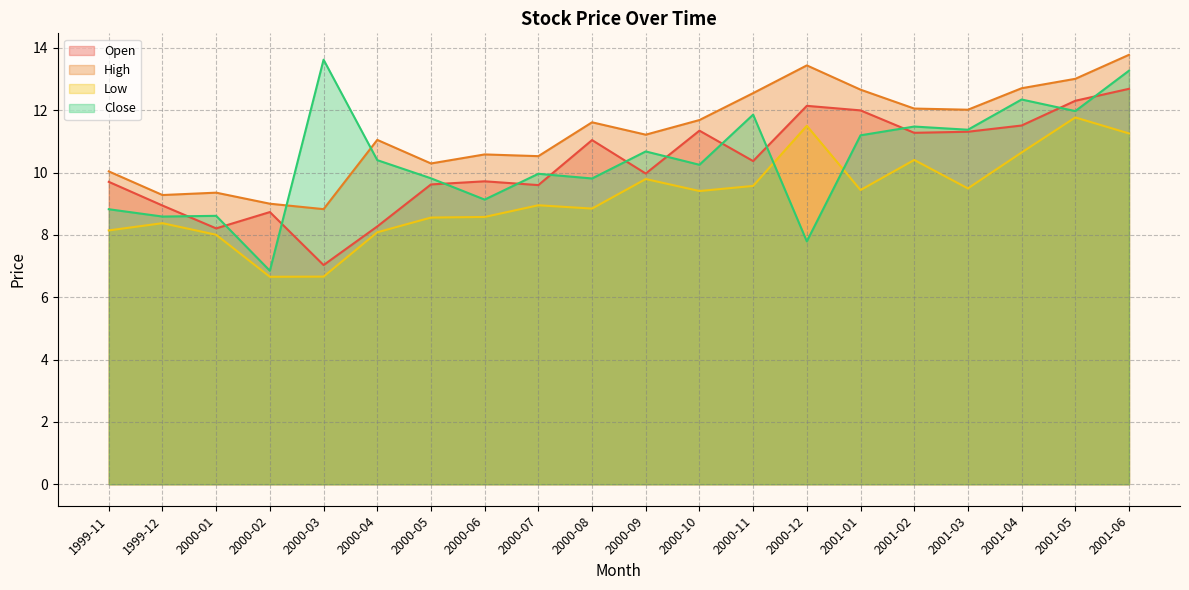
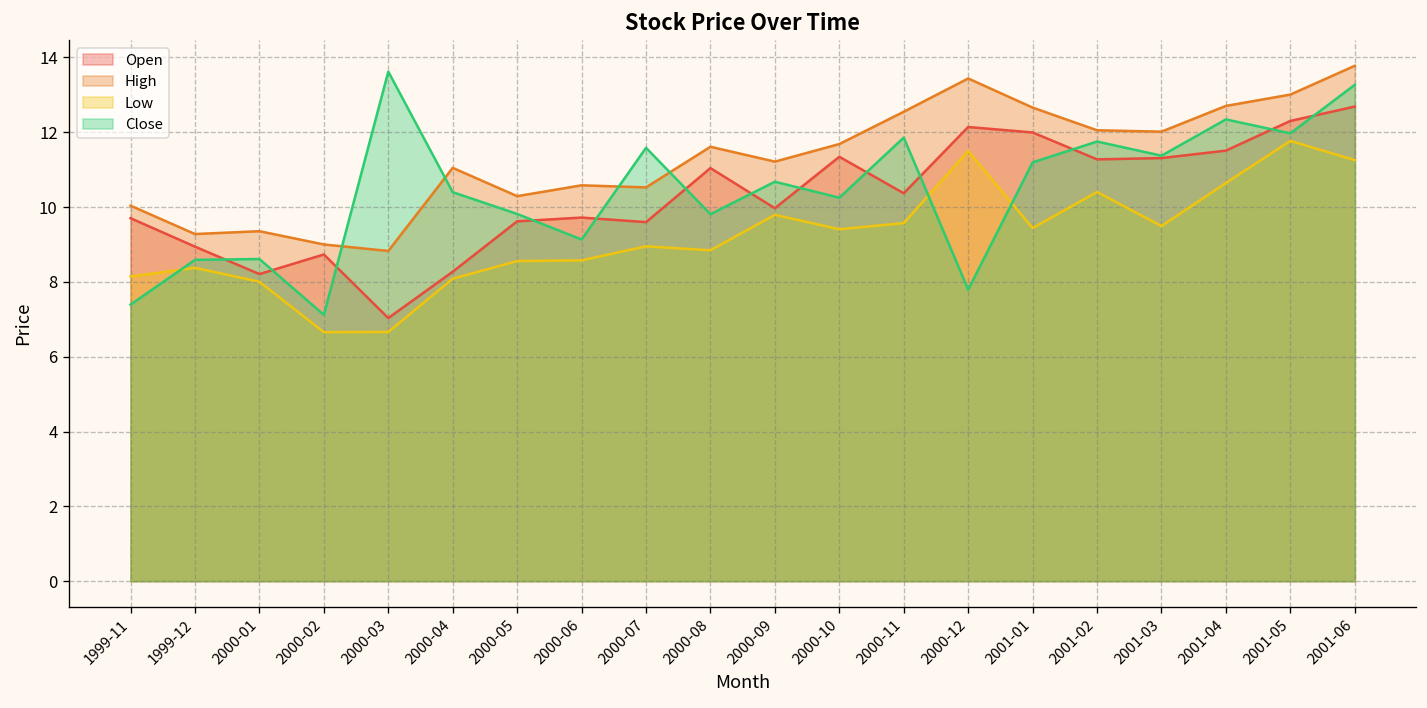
Close, 1999-11: 8.8 -> 7.4
Close, 2000-02: 6.9 -> 7.1
Close, 2000-07: 10.0 -> 11.6
Close, 2001-02: 11.5 -> 11.8
